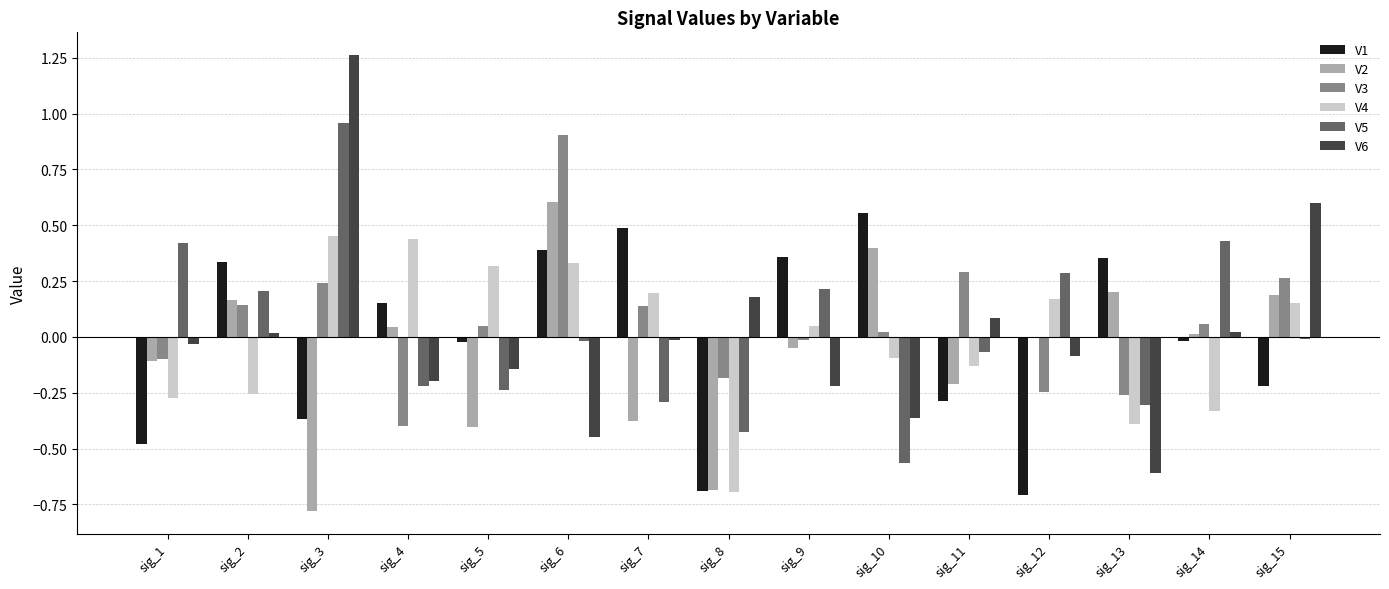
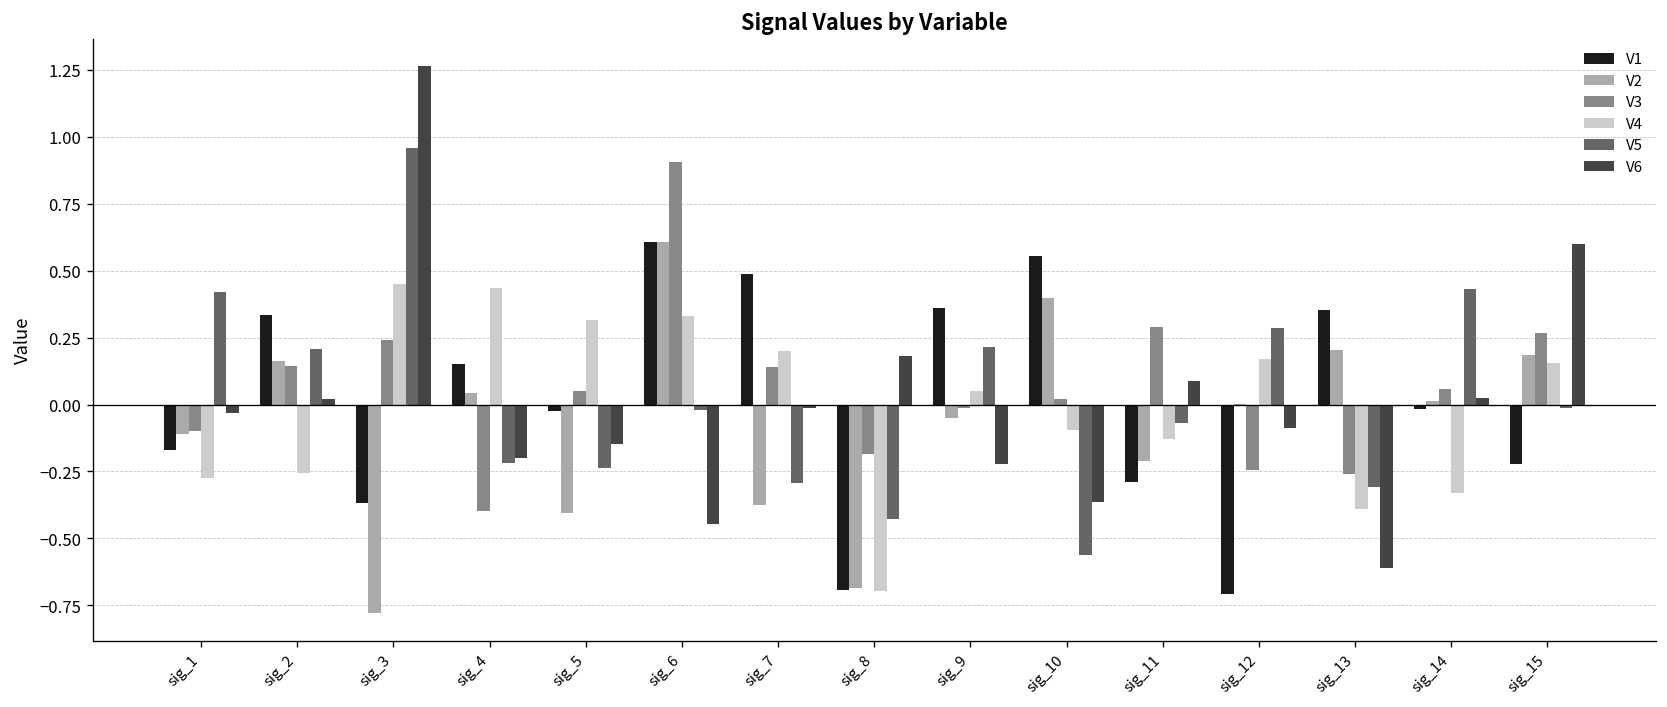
V1, sig_1: -0.48 -> -0.17
V1, sig_6: 0.39 -> 0.61
